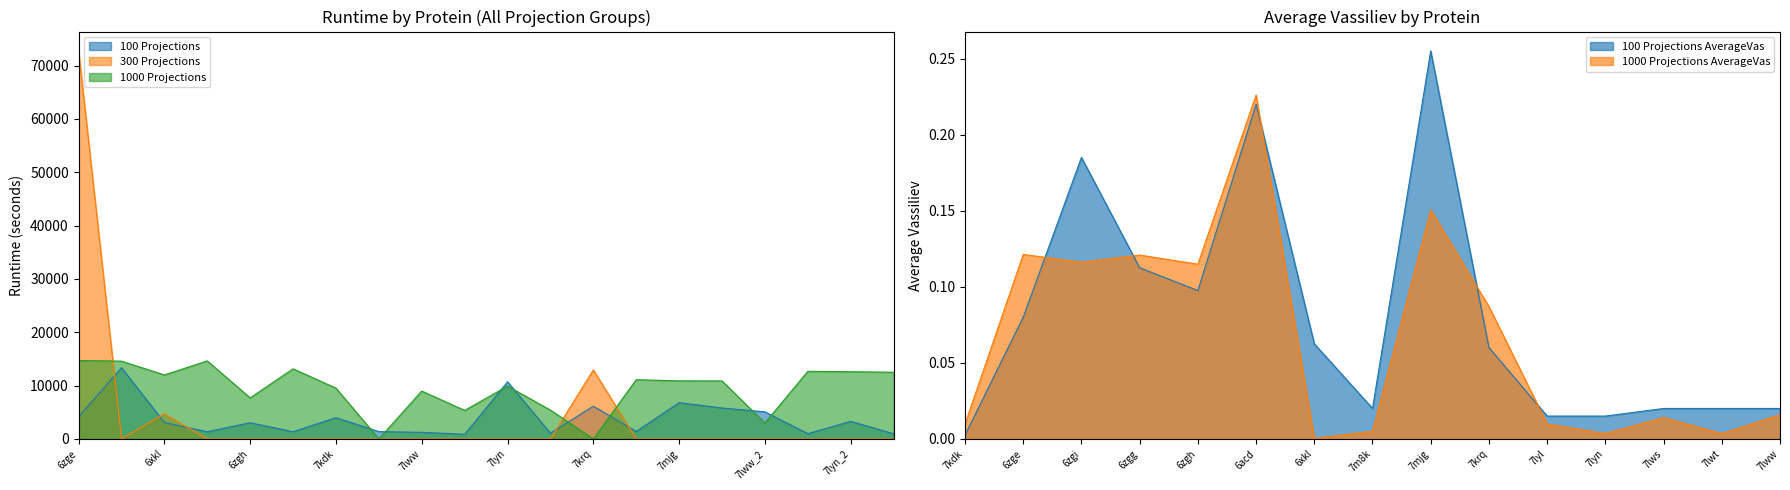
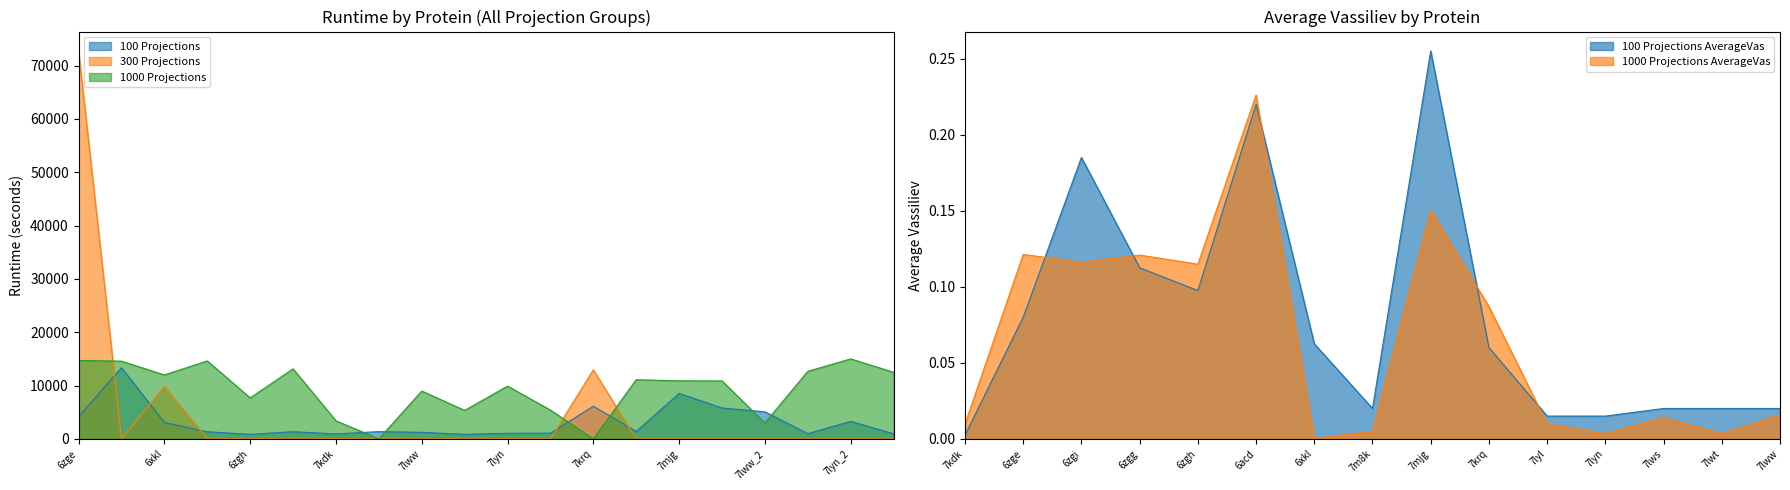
Runtime by Protein (All Projection Groups), 300 Projections, 6xkl: 5000 -> 10000
Runtime by Protein (All Projection Groups), 100 Projections, 6zgh: 3000 -> 1000
Runtime by Protein (All Projection Groups), 100 Projections, 7kdk: 4000 -> 1000
Runtime by Protein (All Projection Groups), 1000 Projections, 7kdk: 10000 -> 3000
Runtime by Protein (All Projection Groups), 100 Projections, 7lyn: 11000 -> 1000
Runtime by Protein (All Projection Groups), 100 Projections, 7mjg: 7000 -> 9000
Runtime by Protein (All Projection Groups), 1000 Projections, 7lyn_2: 13000 -> 15000
